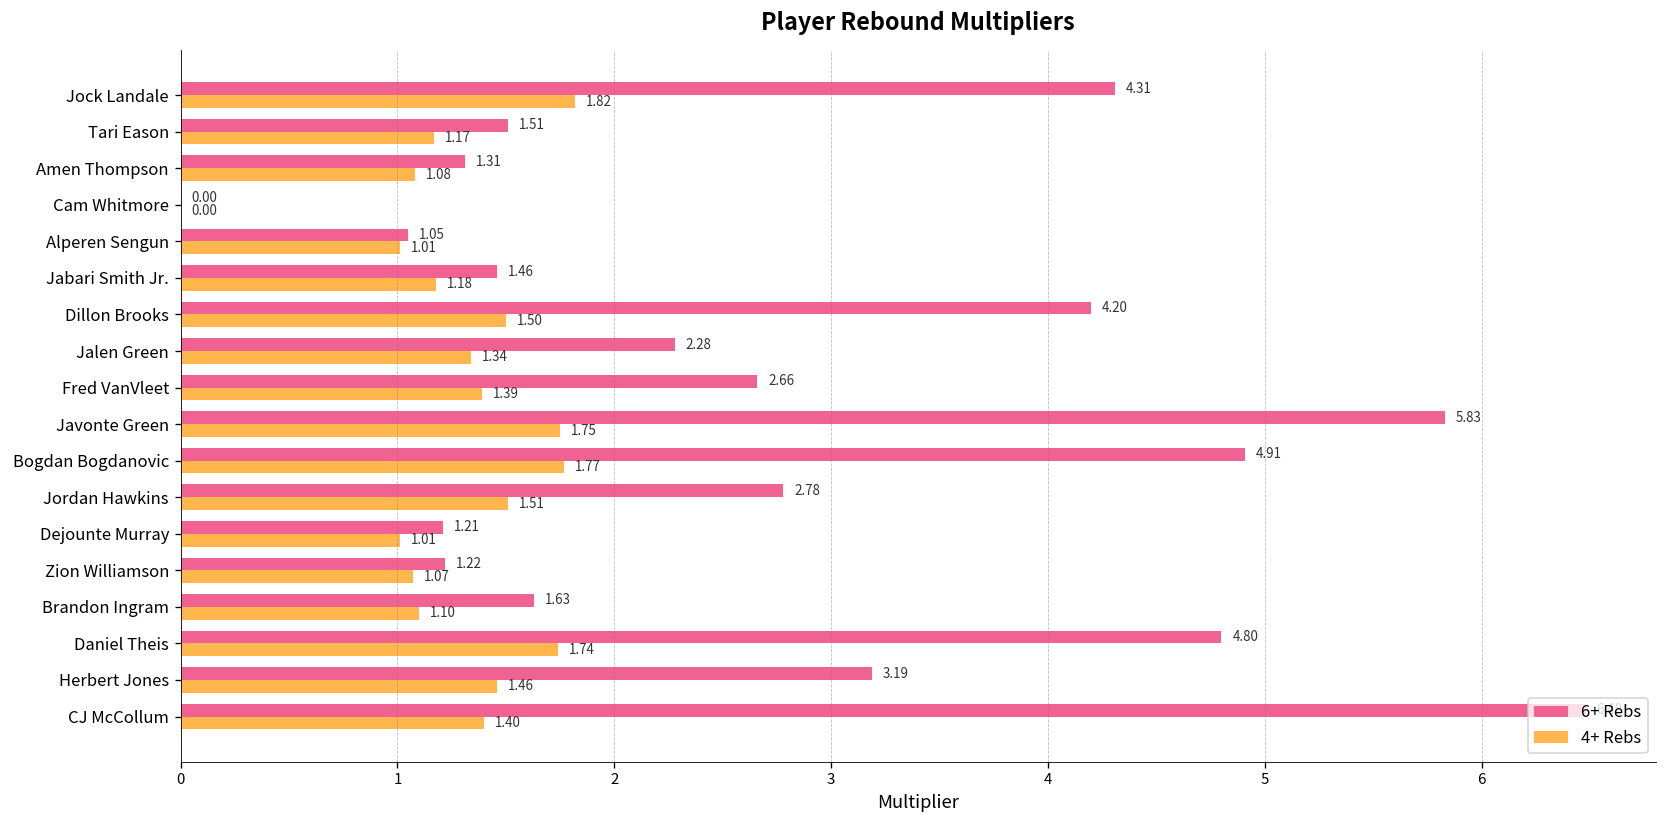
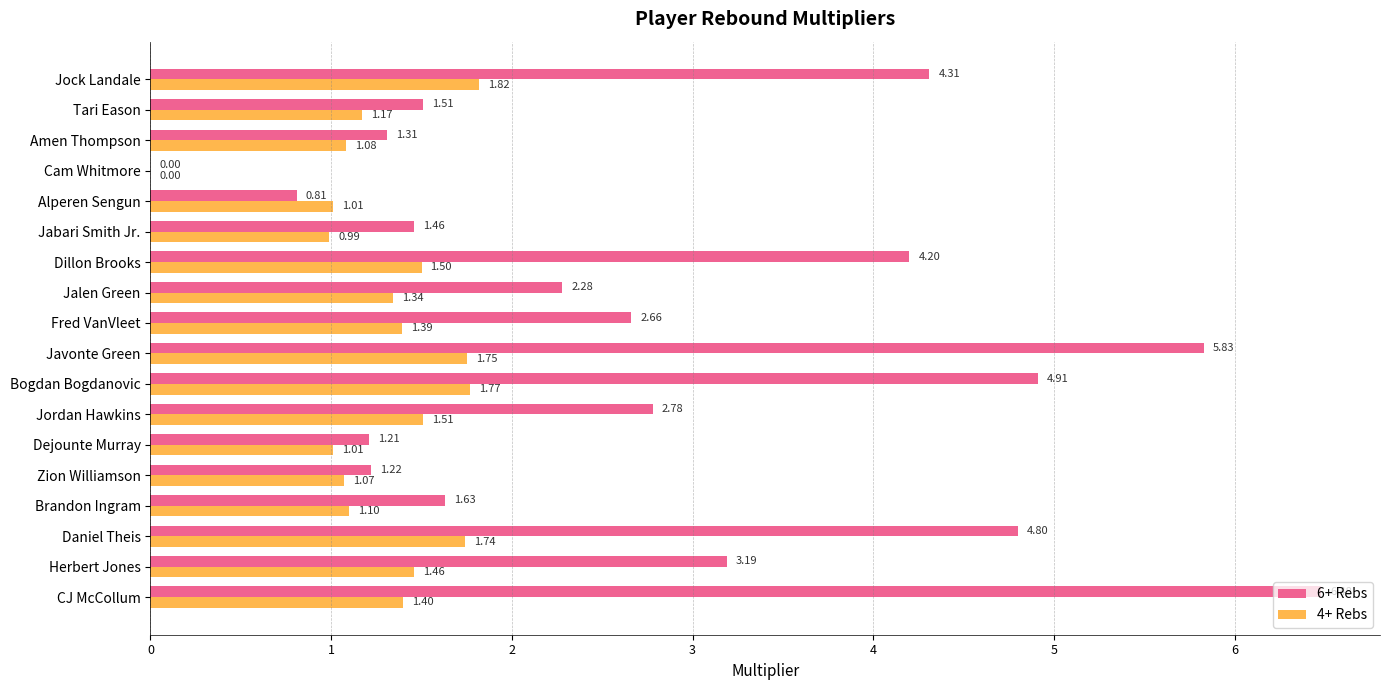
6+ Rebs, Alperen Sengun: 1.05 -> 0.81
4+ Rebs, Jabari Smith Jr.: 1.18 -> 0.99
